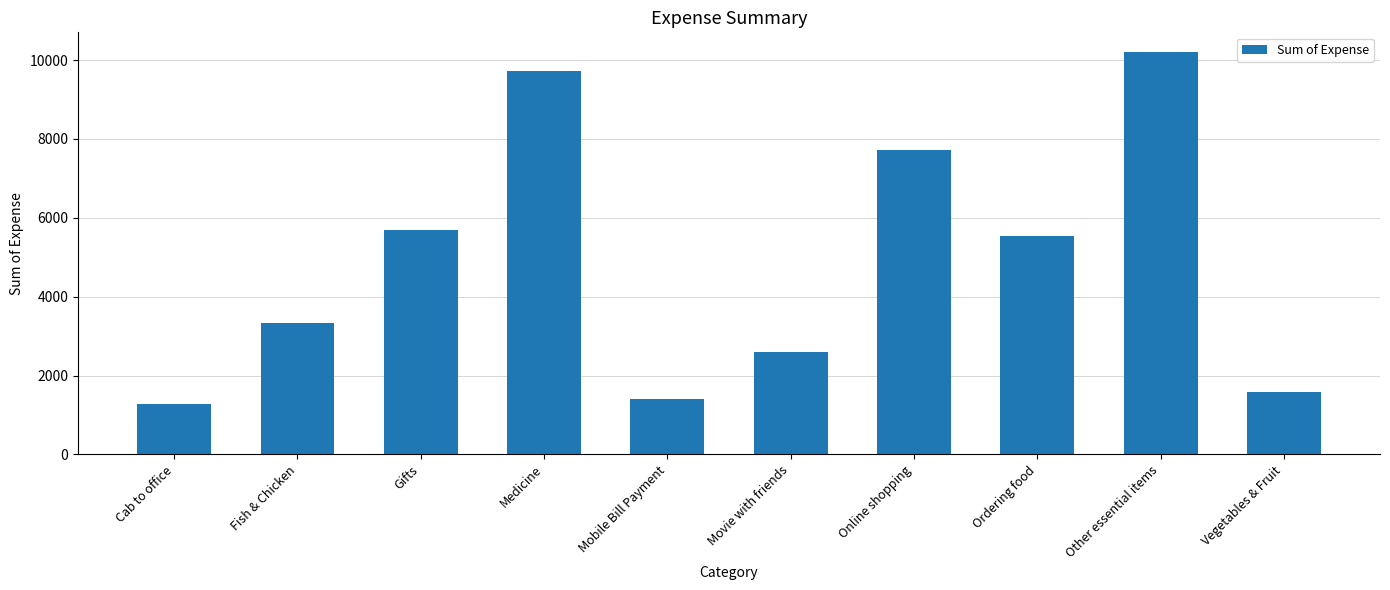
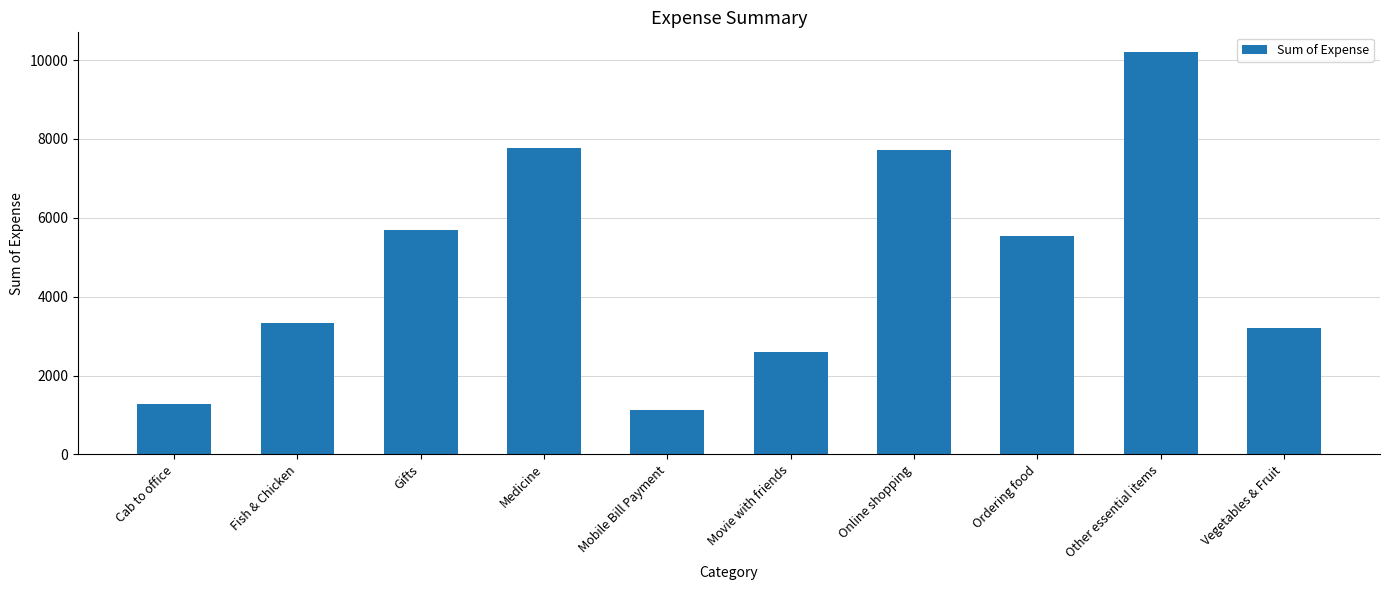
Medicine: 9700 -> 7800
Mobile Bill Payment: 1400 -> 1100
Vegetables & Fruit: 1600 -> 3200
